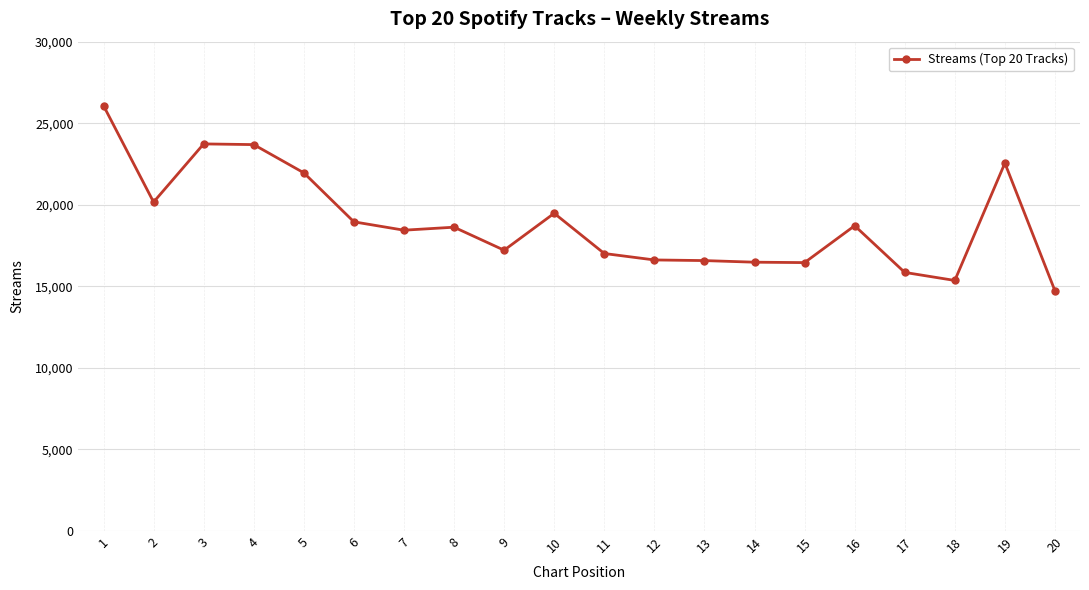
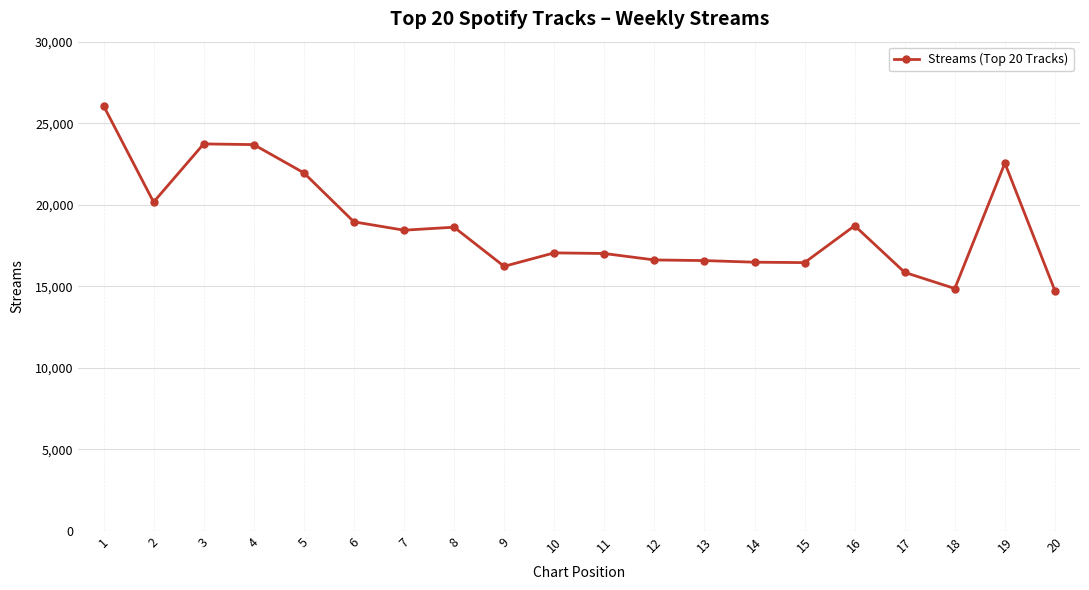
9: 17,200 -> 16,200
10: 19,500 -> 17,100
18: 15,400 -> 14,900
